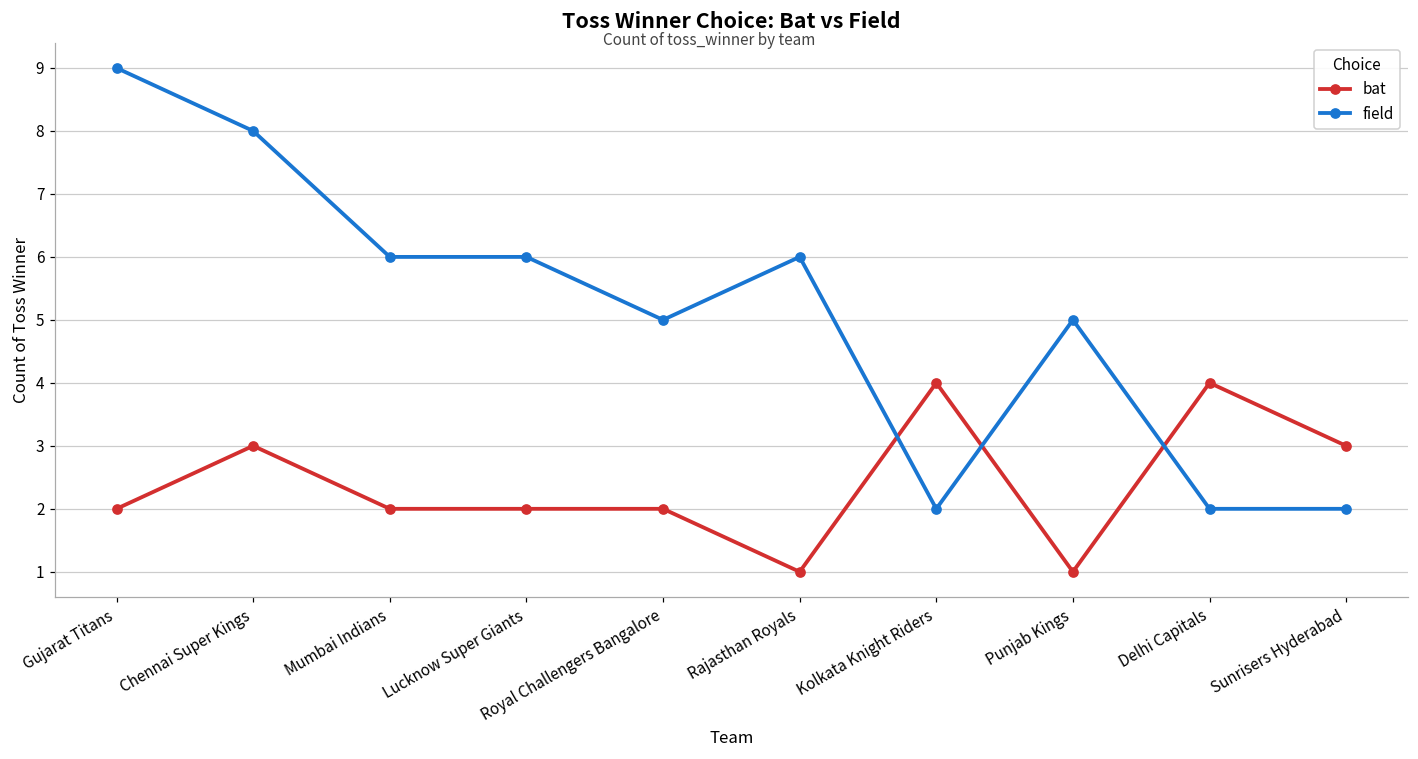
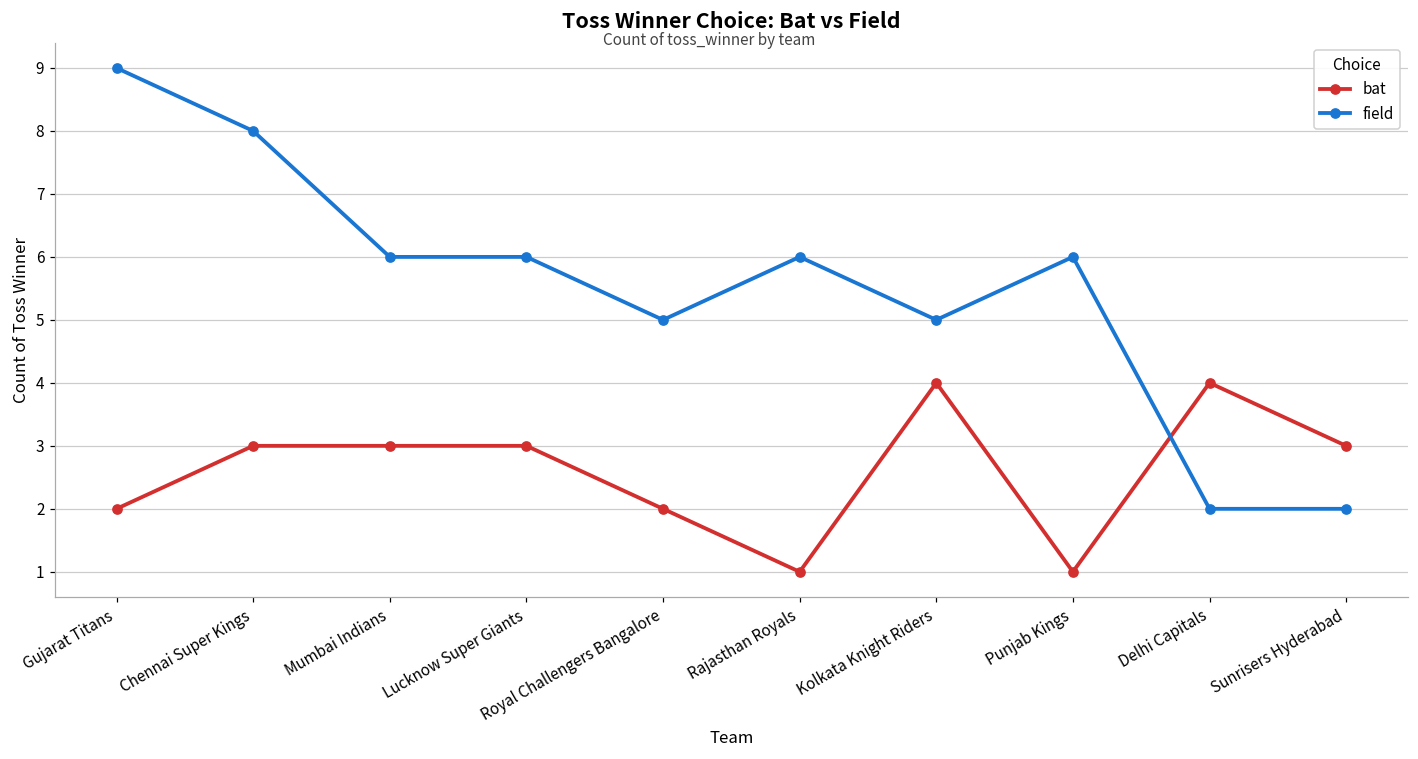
bat, Mumbai Indians: 2 -> 3
bat, Lucknow Super Giants: 2 -> 3
field, Kolkata Knight Riders: 2 -> 5
field, Punjab Kings: 5 -> 6
